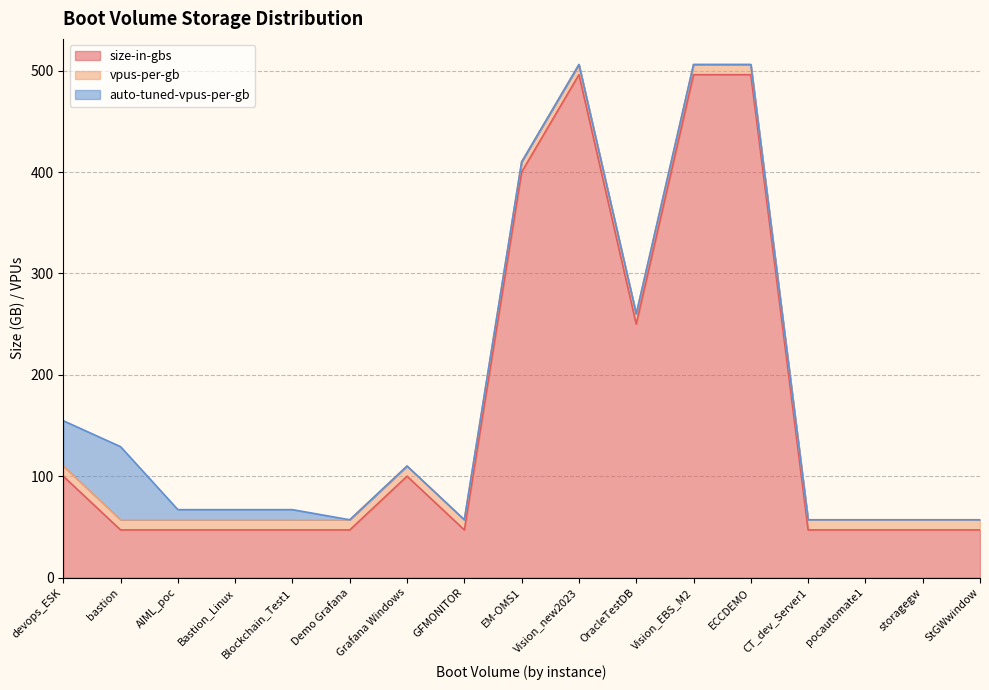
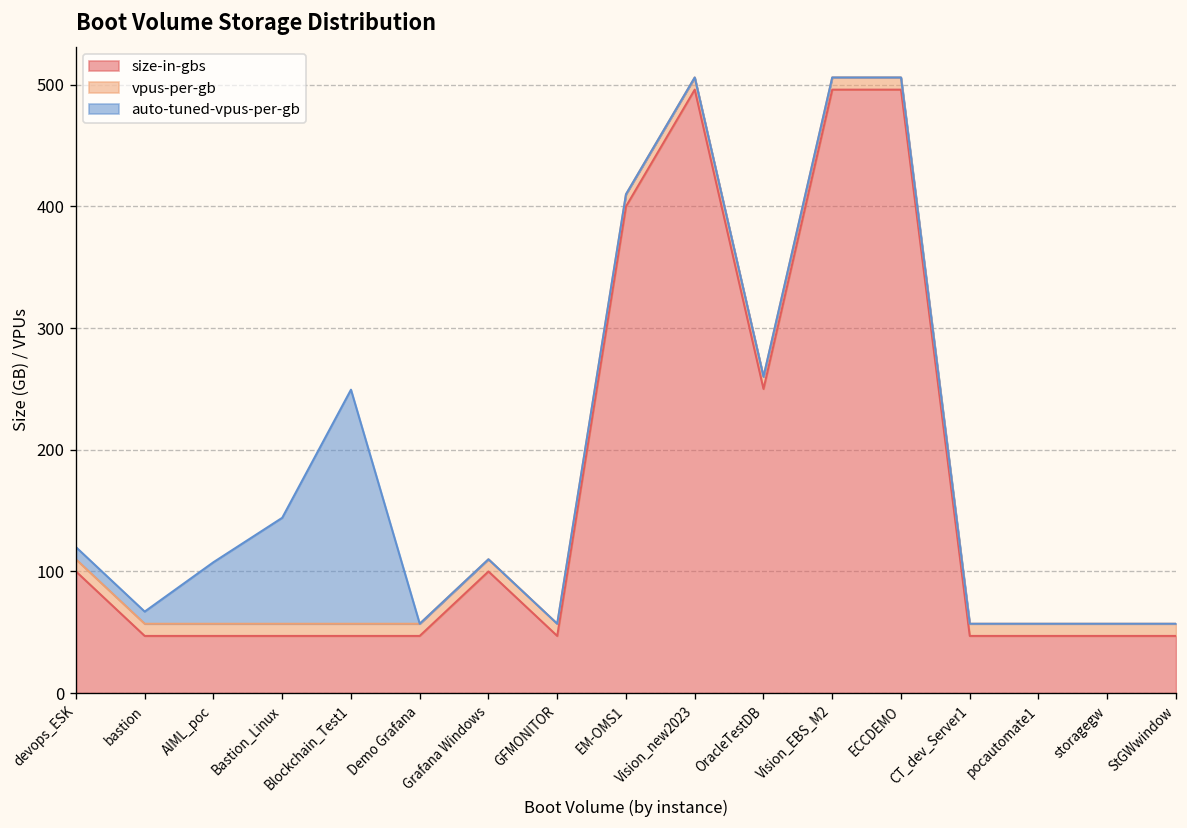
auto-tuned-vpus-per-gb, devops_ESK: 45 -> 10
auto-tuned-vpus-per-gb, bastion: 72 -> 10
auto-tuned-vpus-per-gb, AIML_poc: 10 -> 51
auto-tuned-vpus-per-gb, Bastion_Linux: 10 -> 87
auto-tuned-vpus-per-gb, Blockchain_Test1: 10 -> 192
